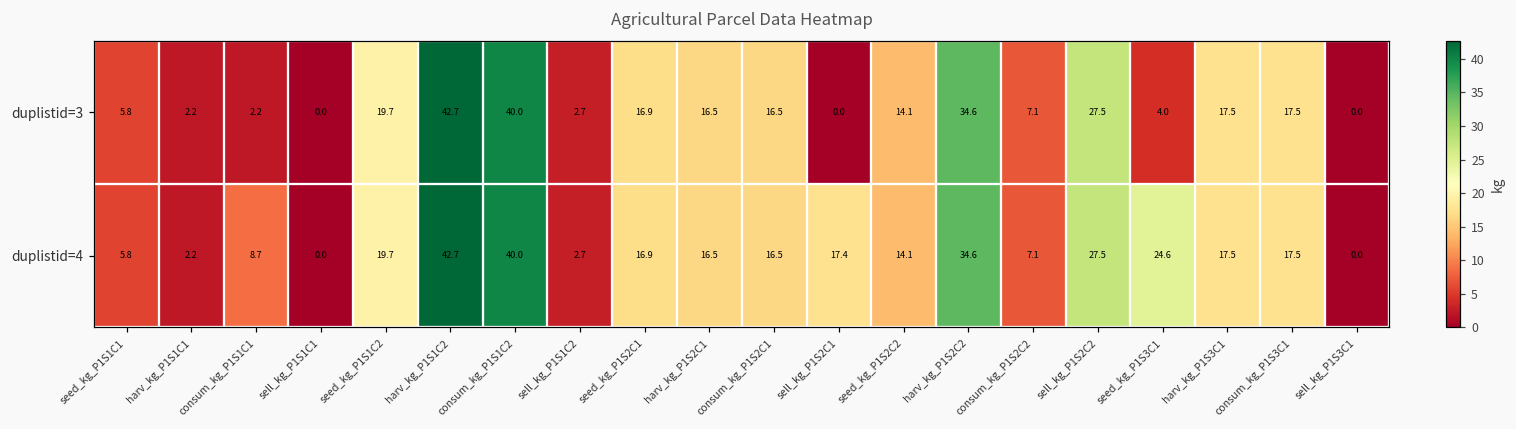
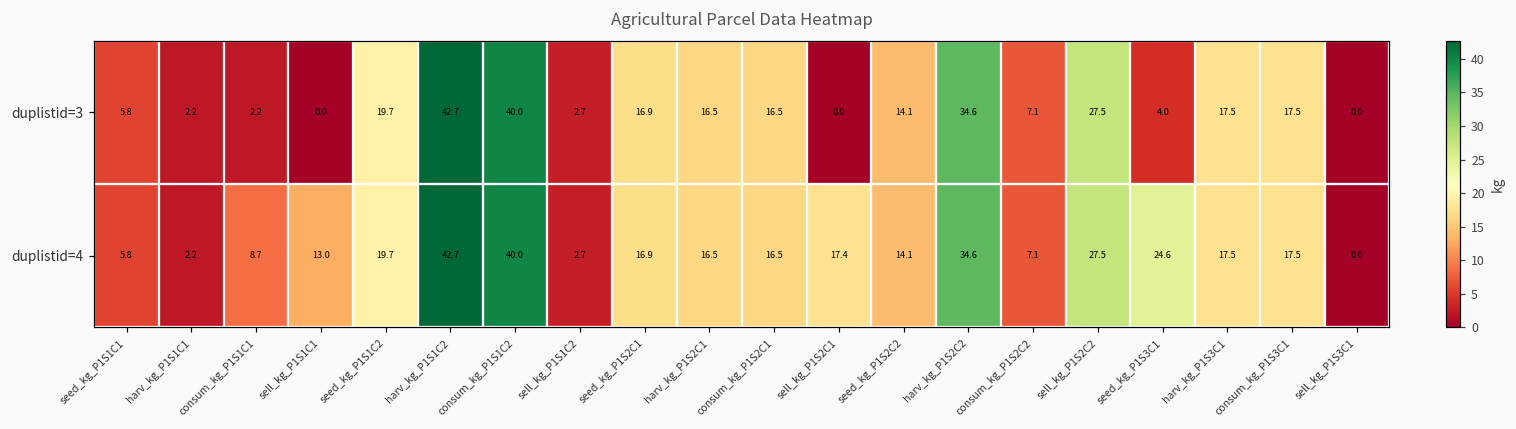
duplistid=4, sell_kg_P1S1C1: 0.0 -> 13.0
